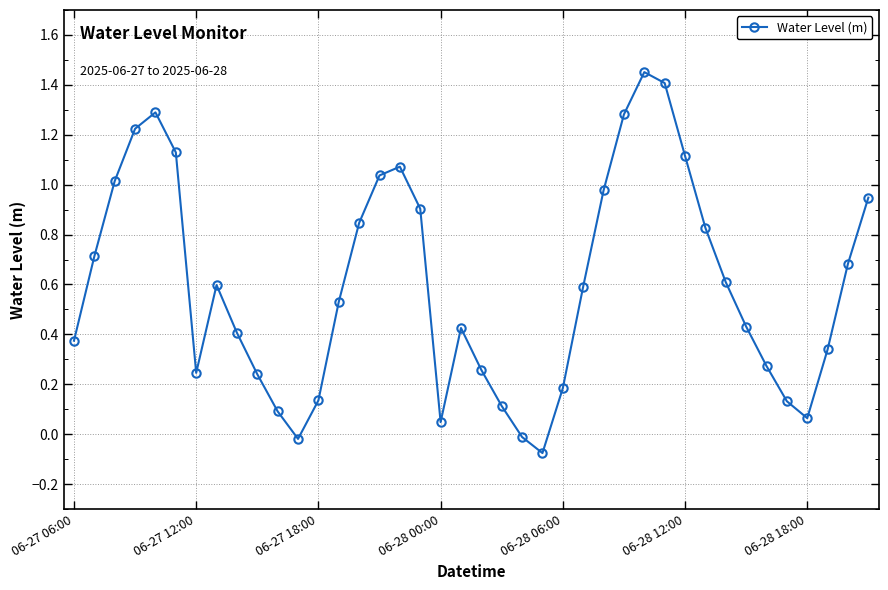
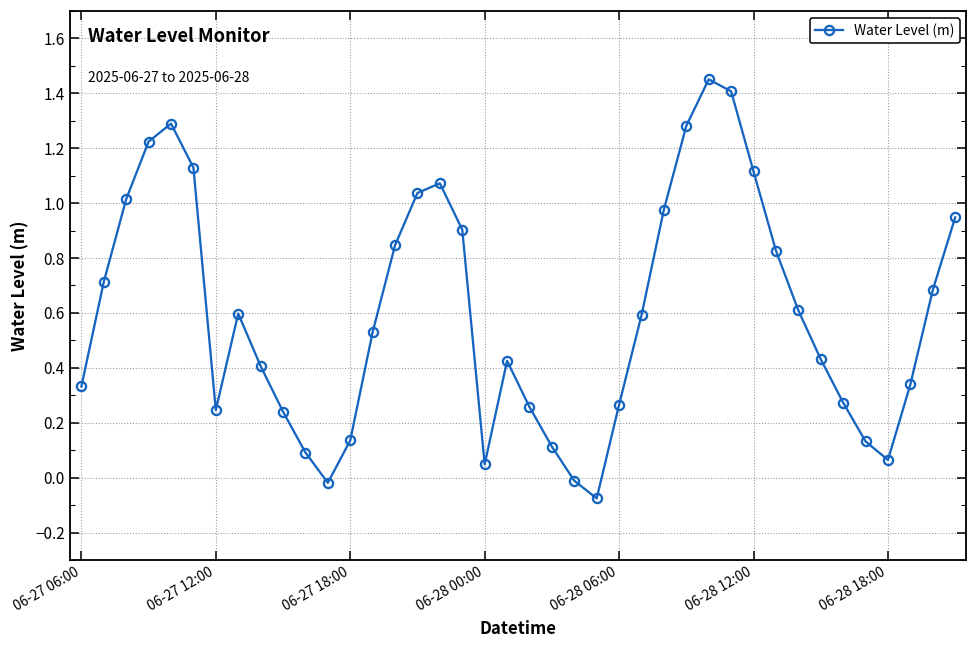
06-27 06:00: 0.37 -> 0.33
06-28 06:00: 0.18 -> 0.27
